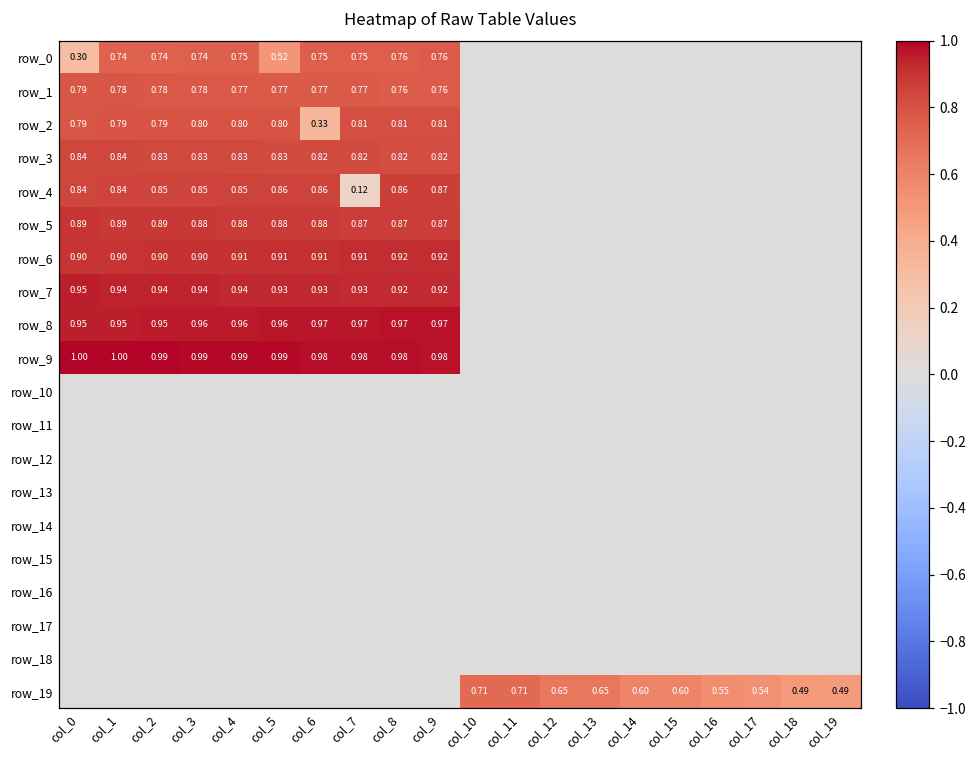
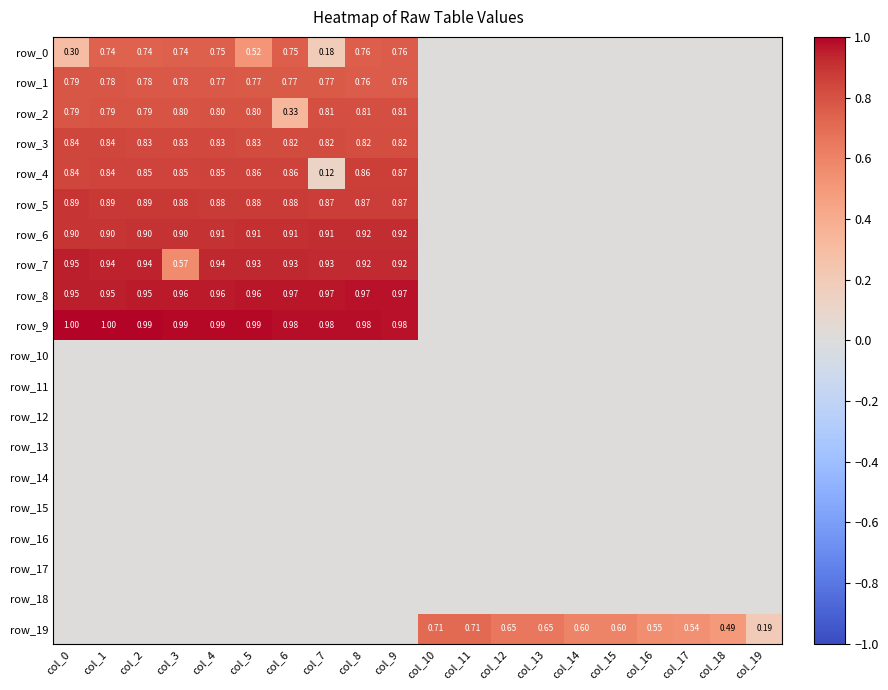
row_0, col_7: 0.75 -> 0.18
row_7, col_3: 0.94 -> 0.57
row_19, col_19: 0.49 -> 0.19
